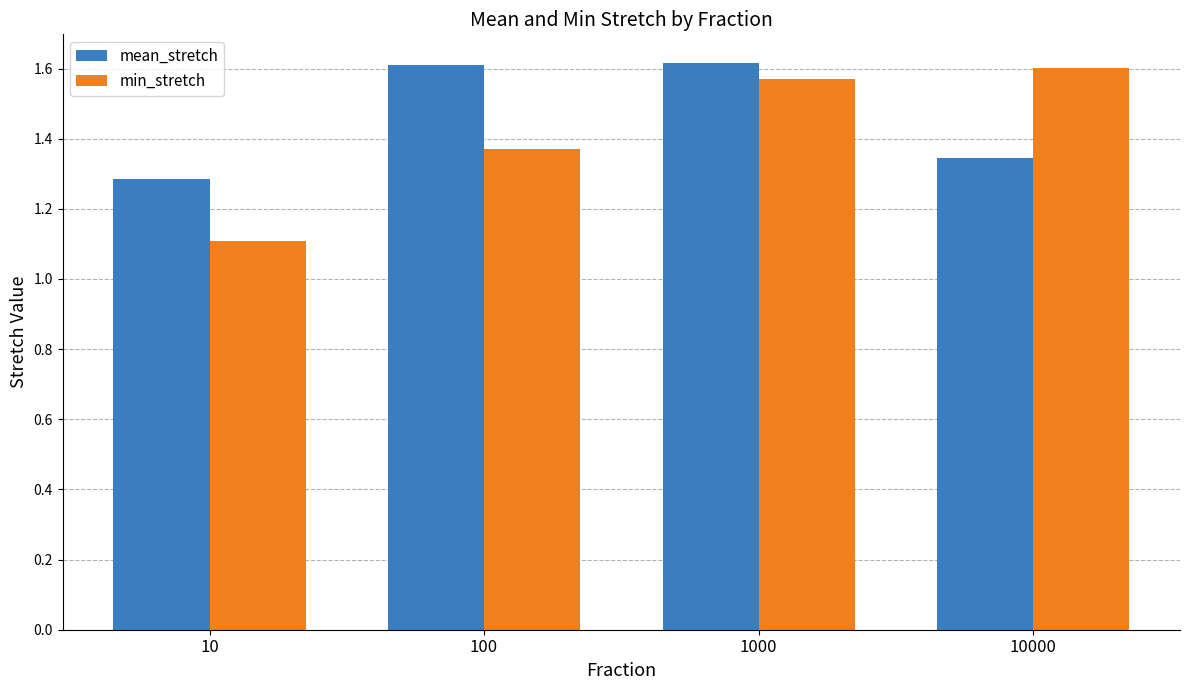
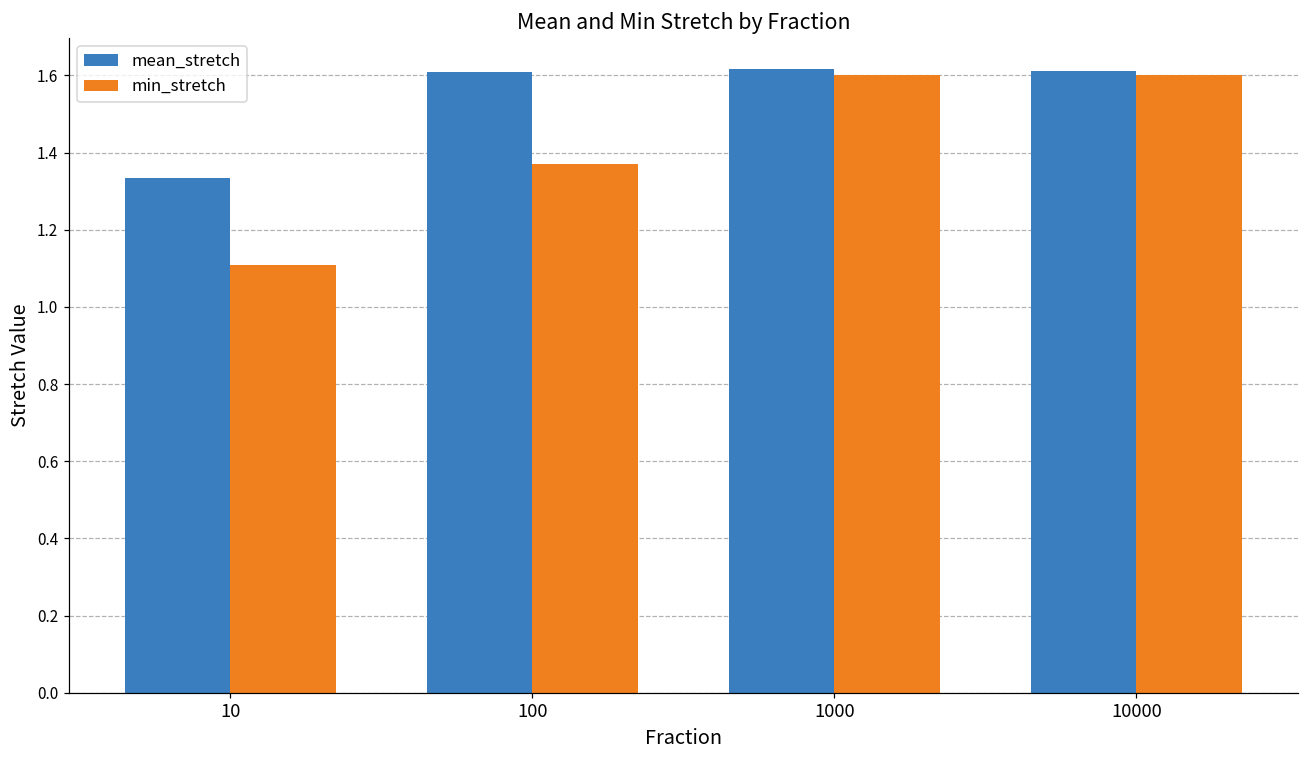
mean_stretch, 10: 1.29 -> 1.33
min_stretch, 1000: 1.57 -> 1.60
mean_stretch, 10000: 1.34 -> 1.61
